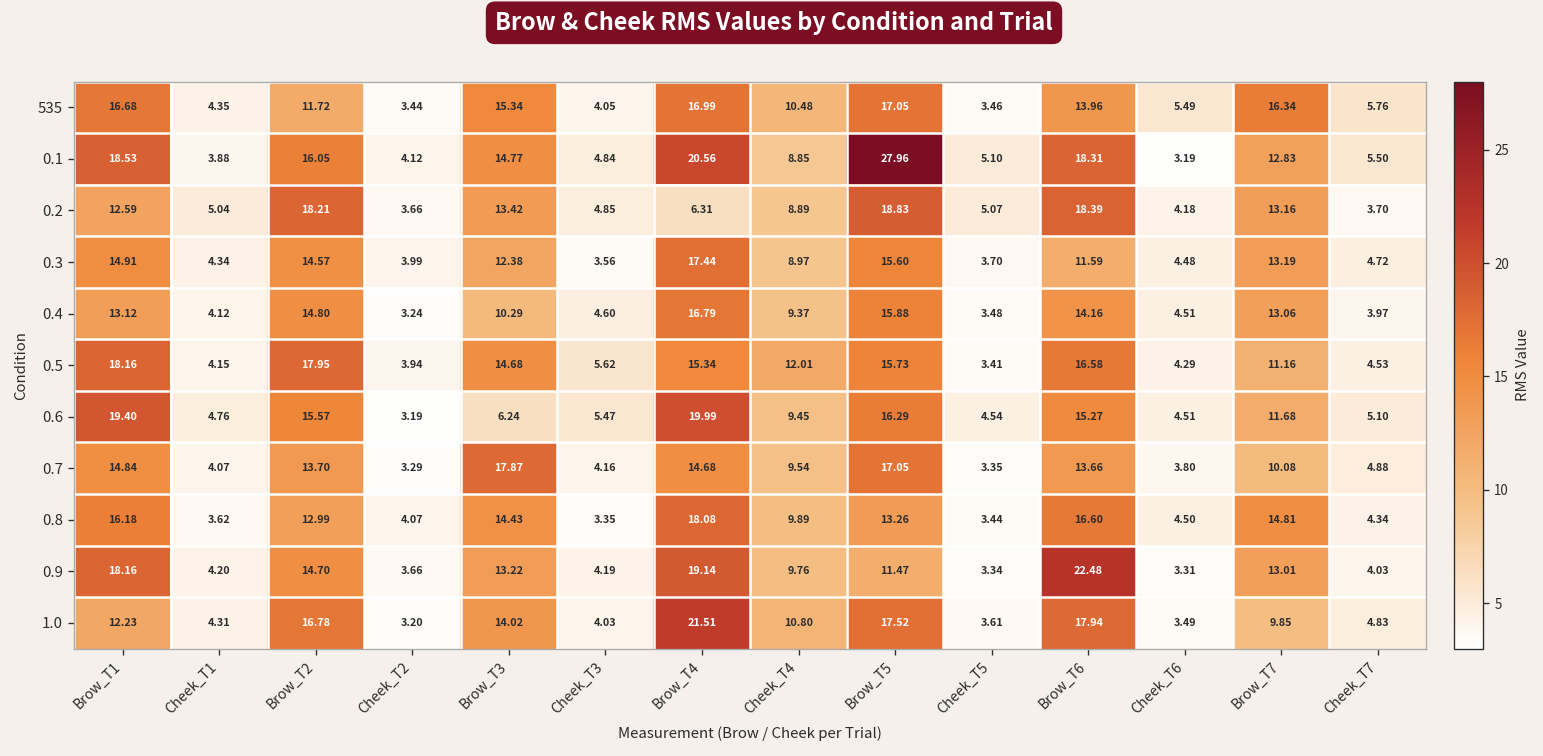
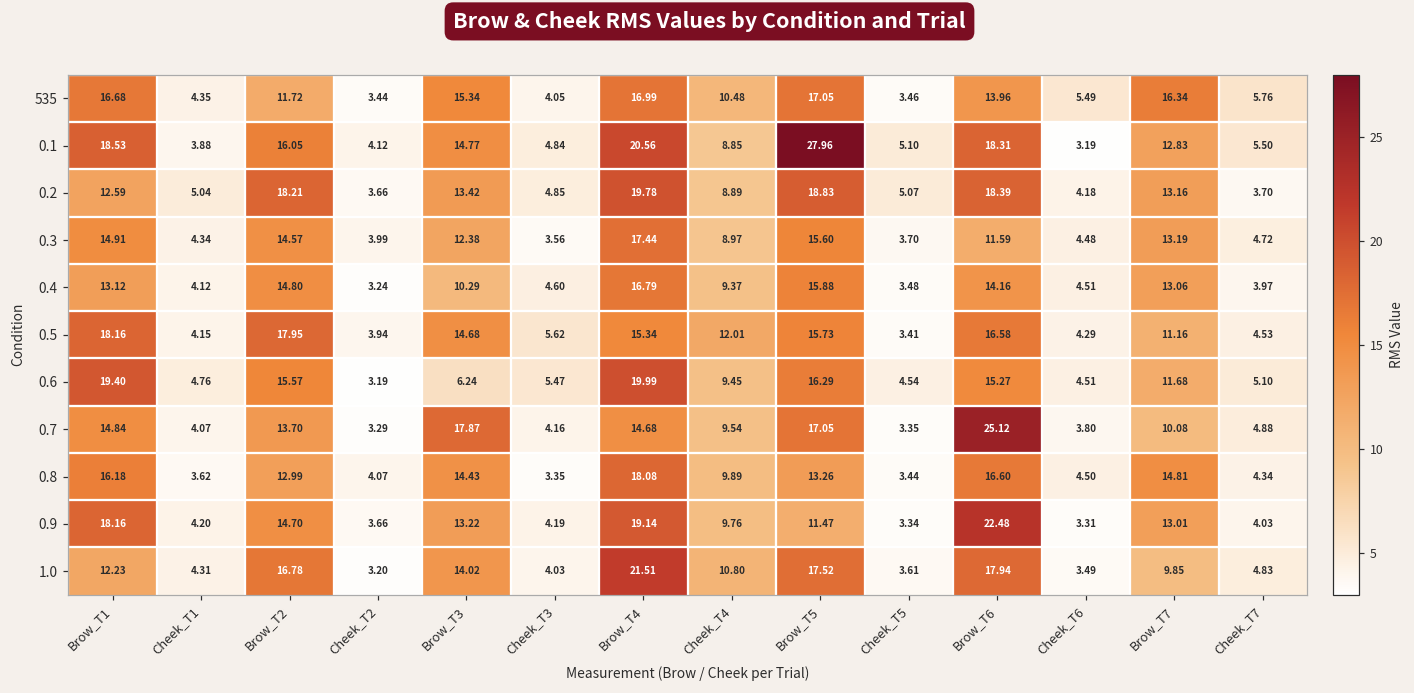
0.2, Brow_T4: 6.31 -> 19.78
0.7, Brow_T6: 13.66 -> 25.12
